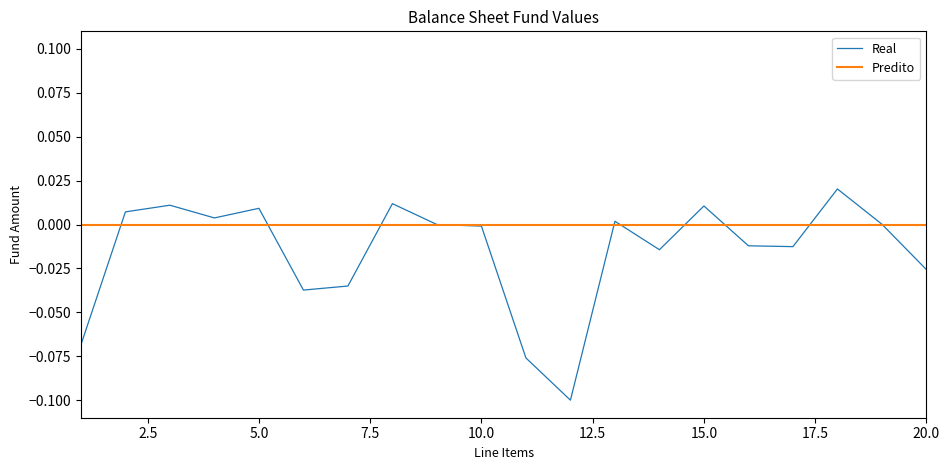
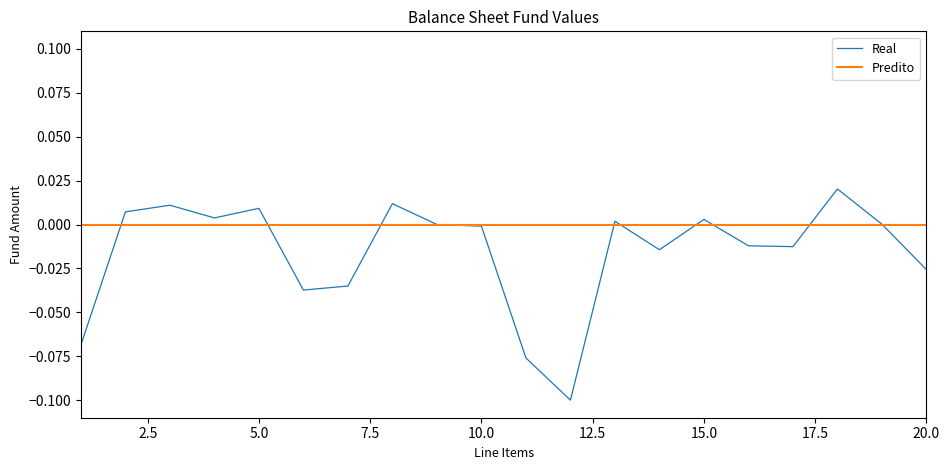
Real, 15.0: 0.011 -> 0.003
